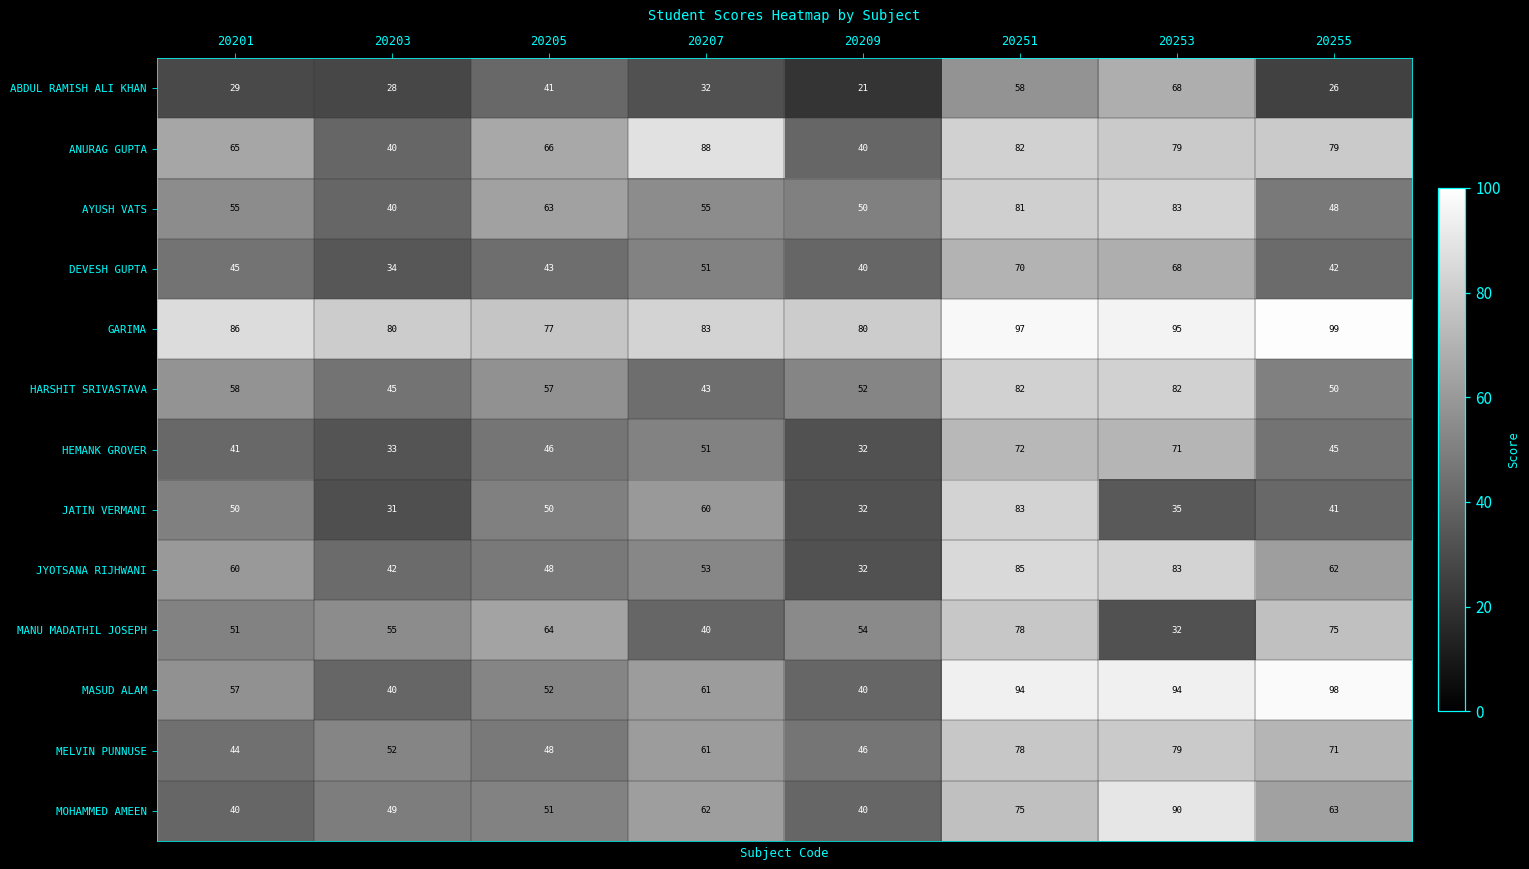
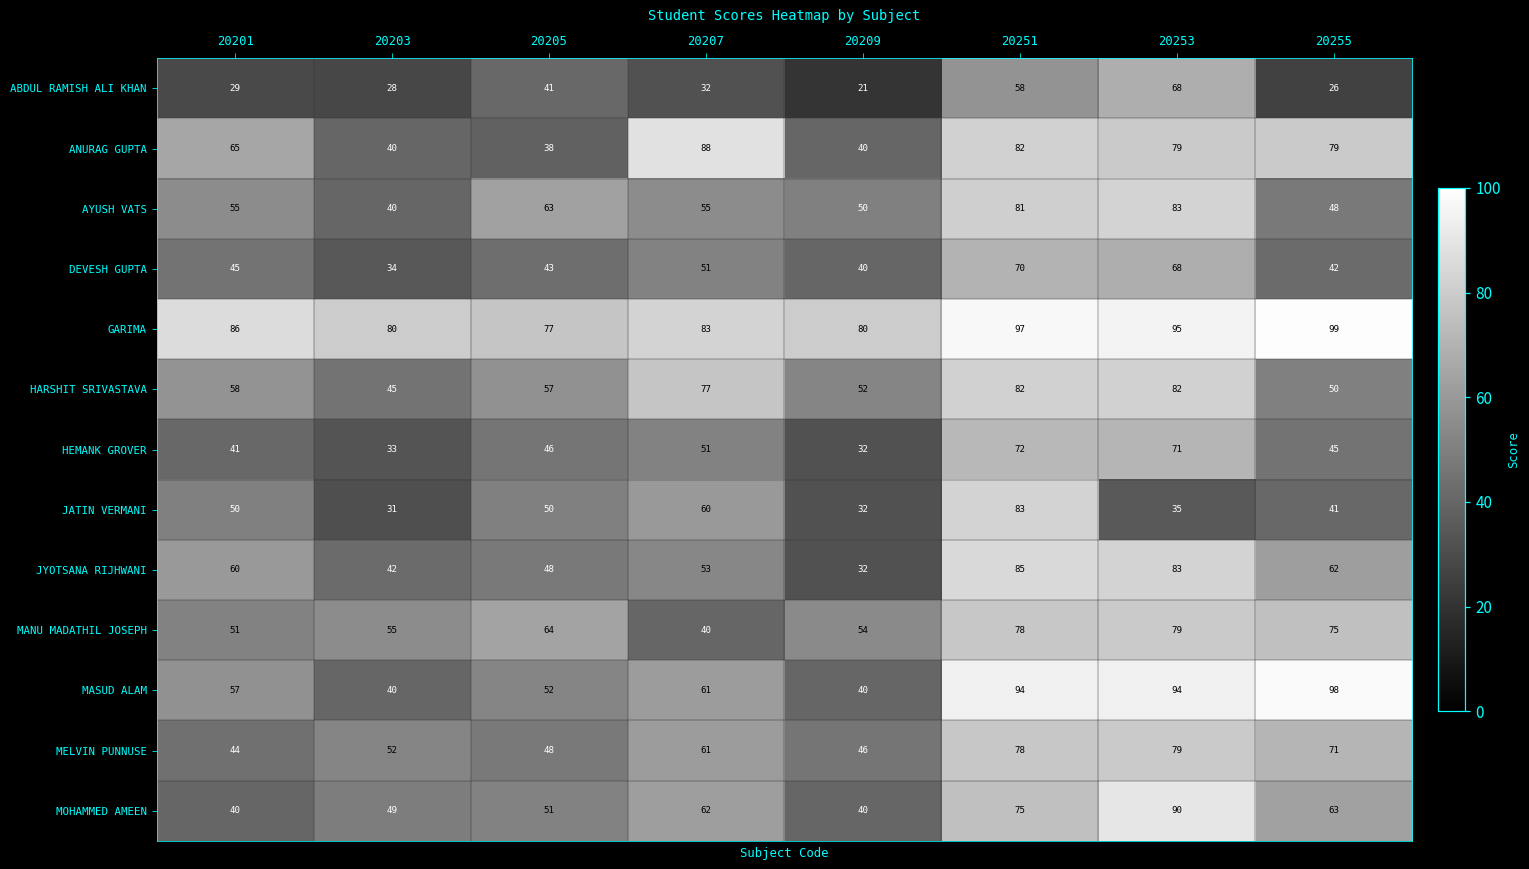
ANURAG GUPTA, 20205: 66 -> 38
HARSHIT SRIVASTAVA, 20207: 43 -> 77
MANU MADATHIL JOSEPH, 20253: 32 -> 79
